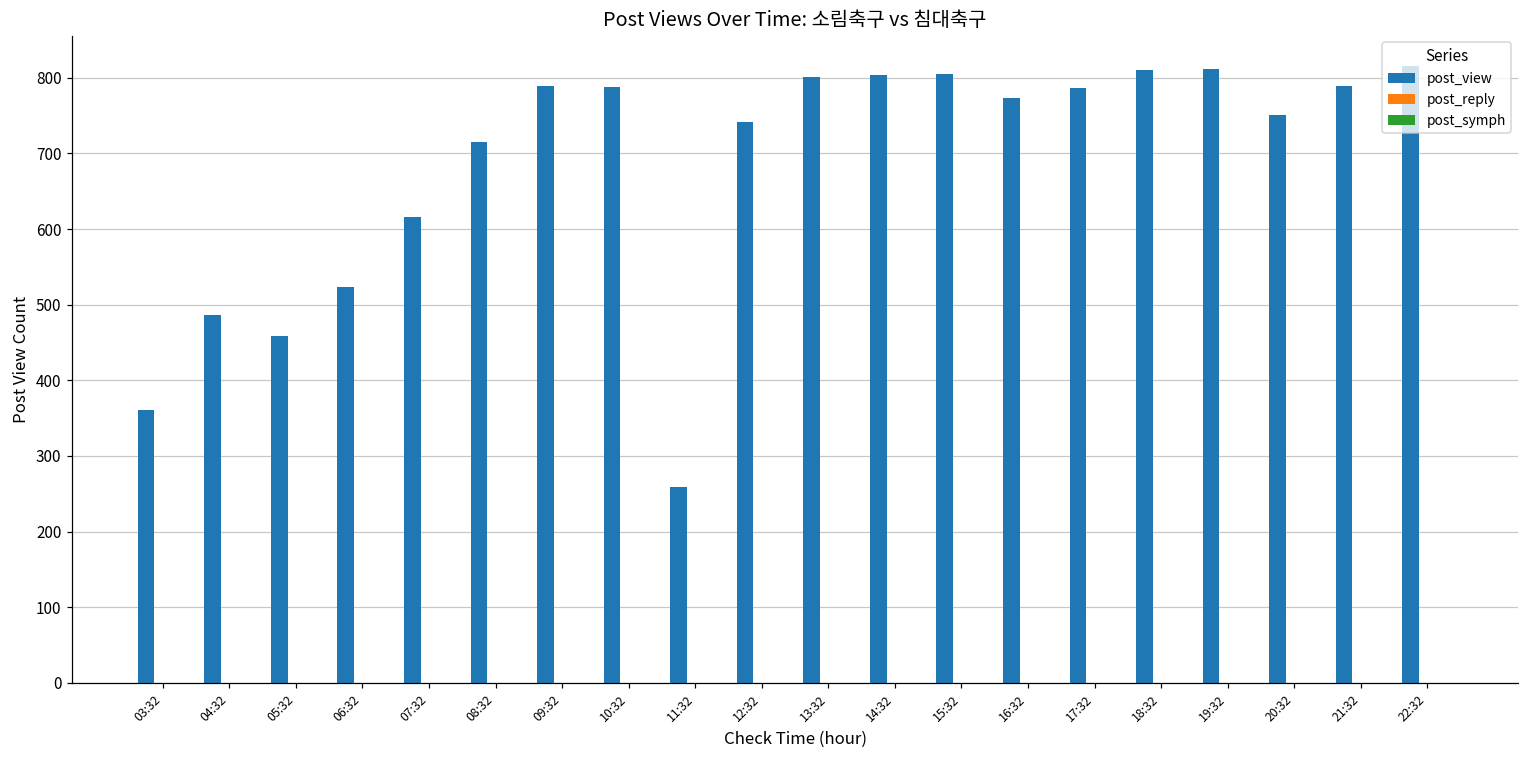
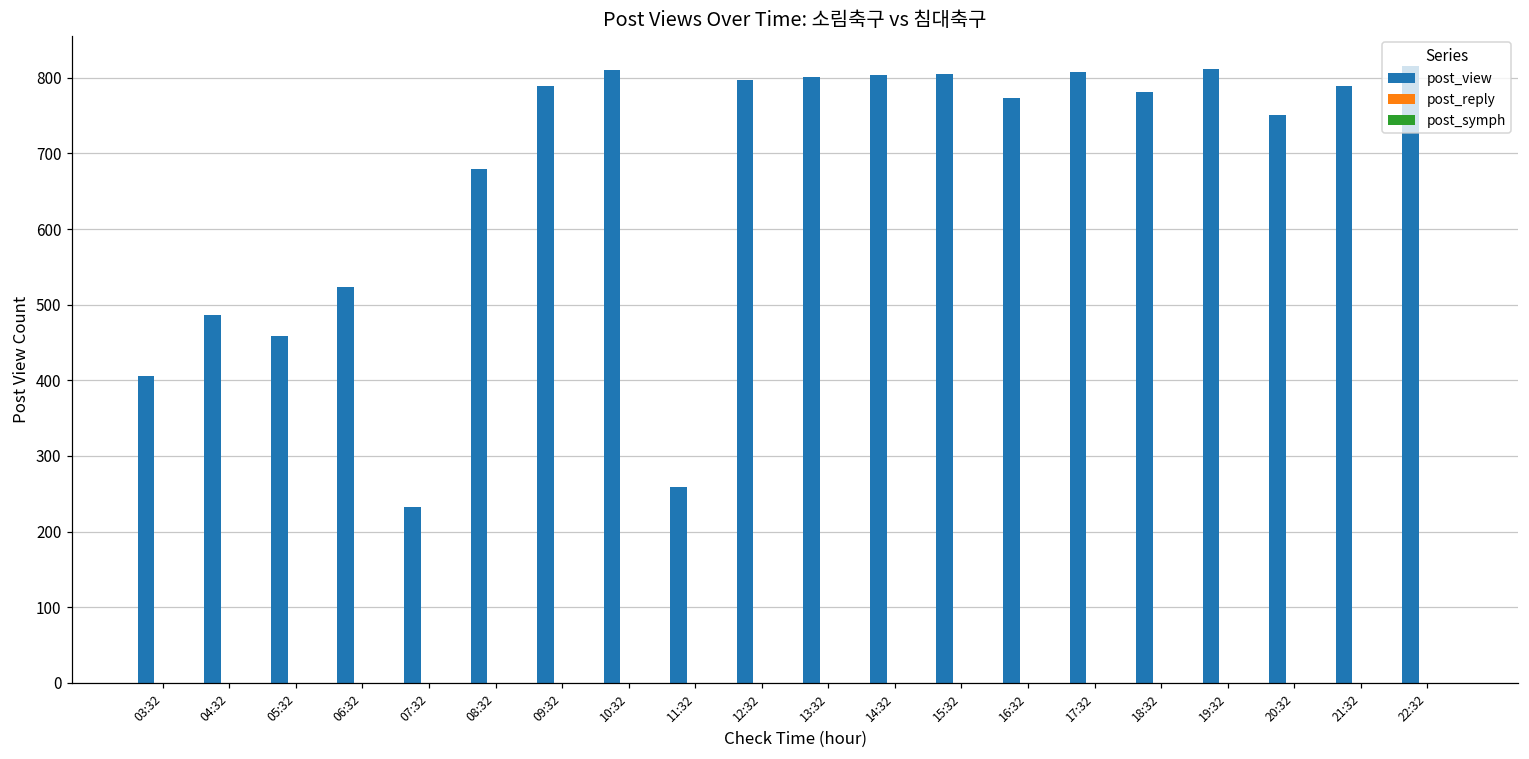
post_view, 03:32: 360 -> 410
post_view, 07:32: 620 -> 230
post_view, 08:32: 720 -> 680
post_view, 10:32: 790 -> 810
post_view, 12:32: 740 -> 800
post_view, 17:32: 790 -> 810
post_view, 18:32: 810 -> 780
